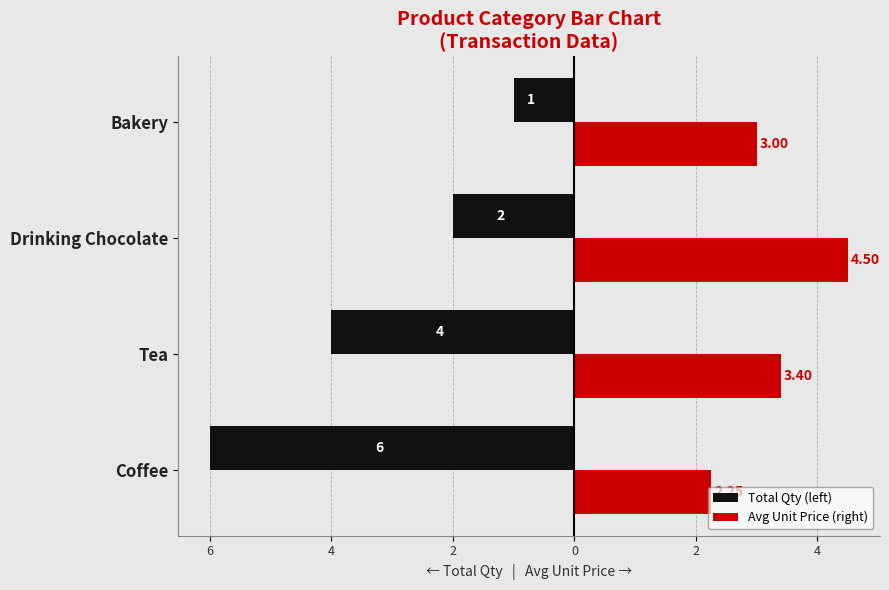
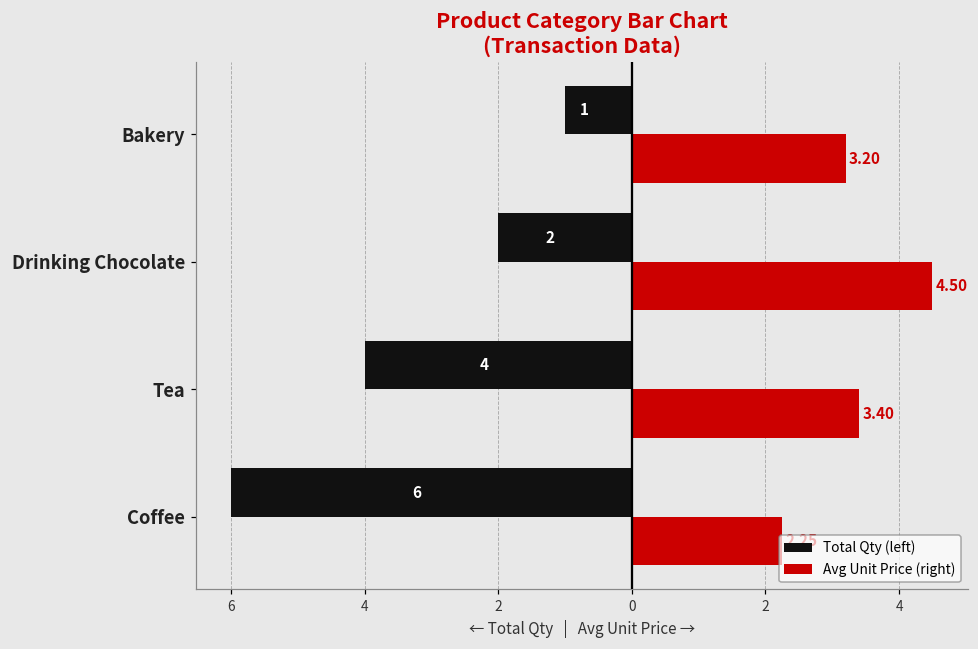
Avg Unit Price (right), Bakery: 3.00 -> 3.20
